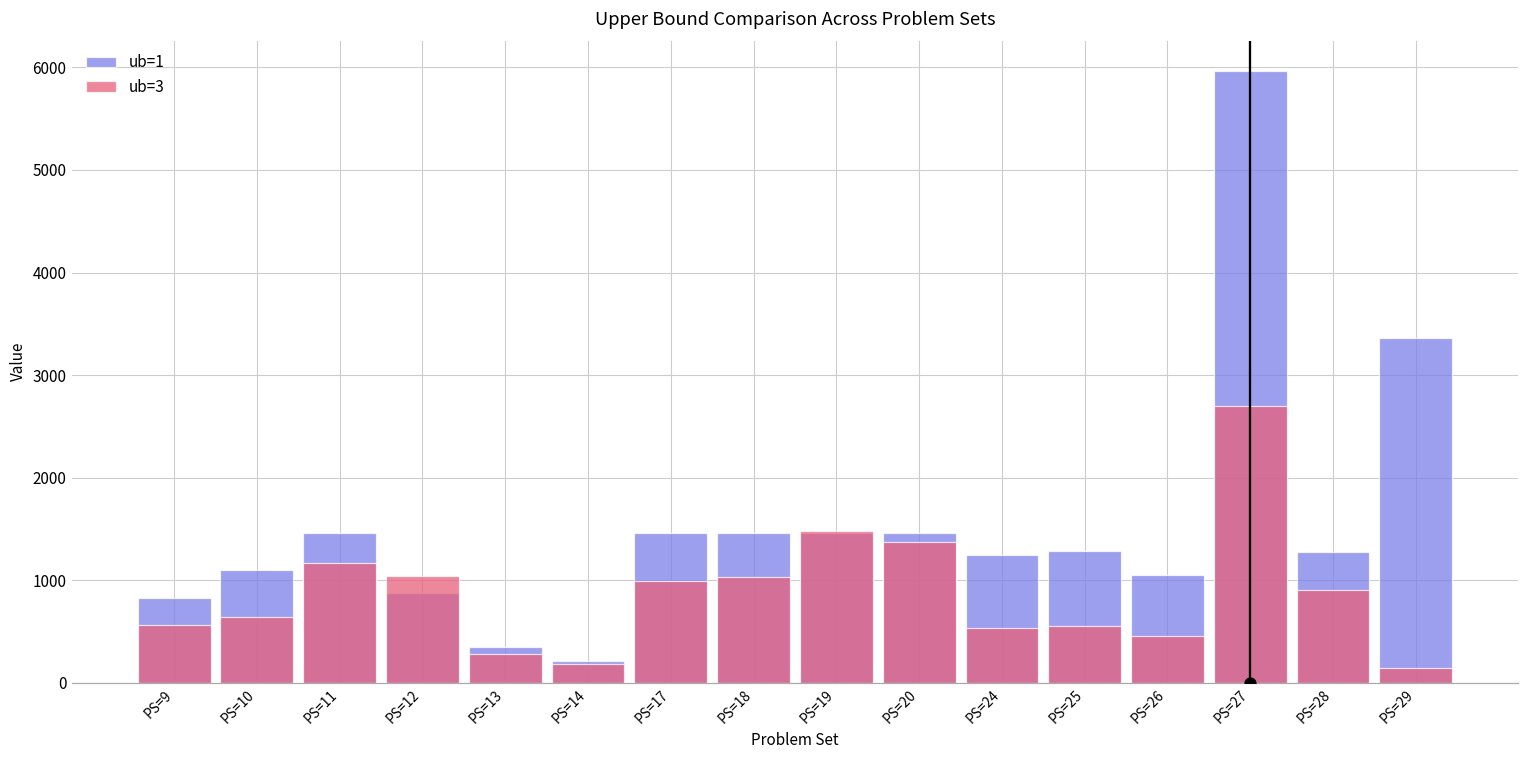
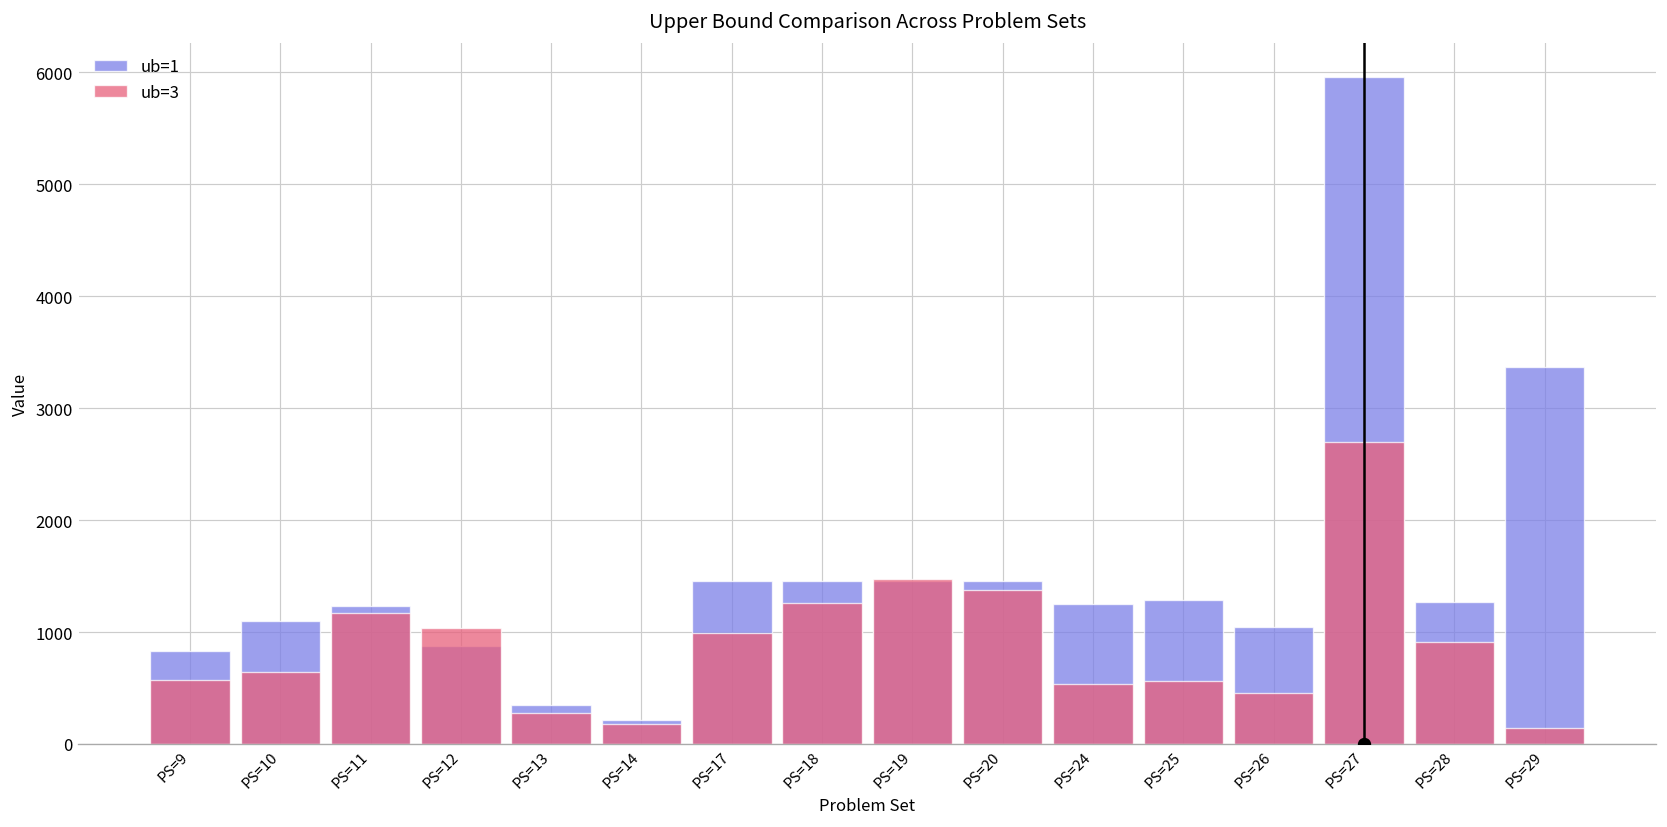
ub=1, PS=11: 1500 -> 1200
ub=3, PS=18: 1000 -> 1300
